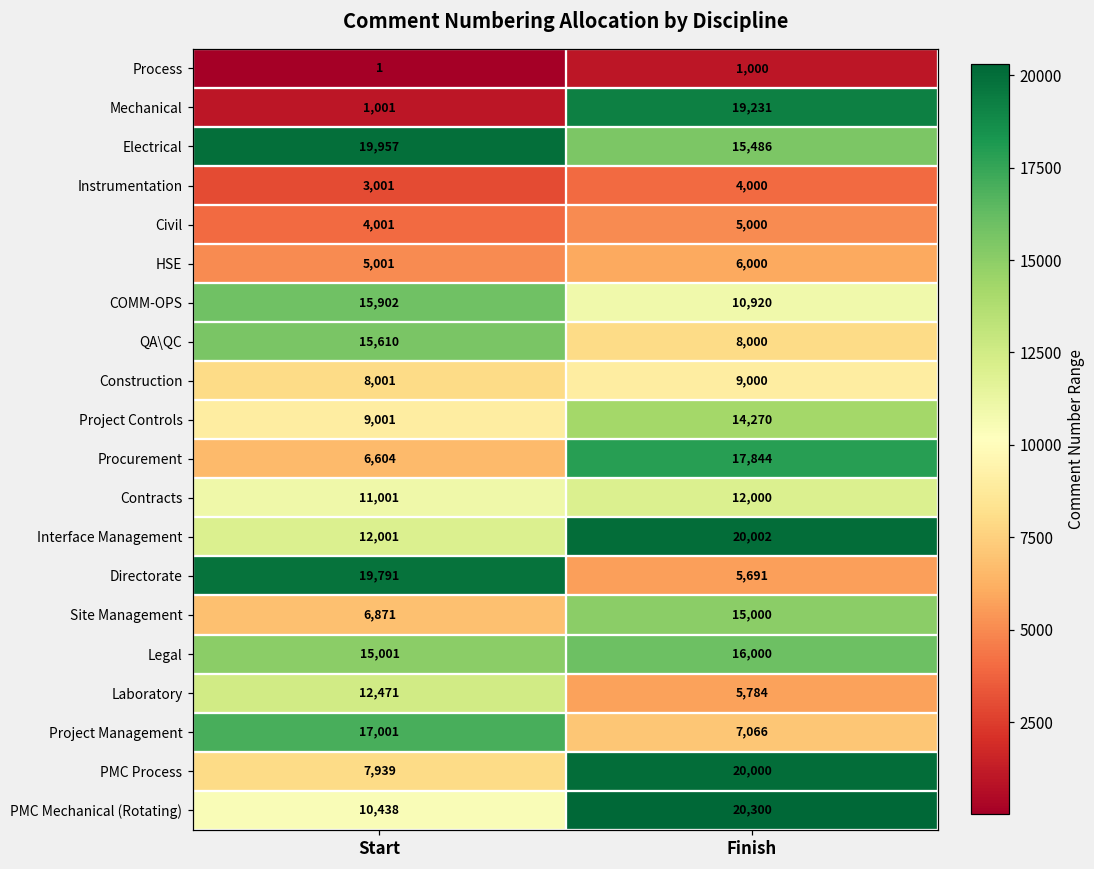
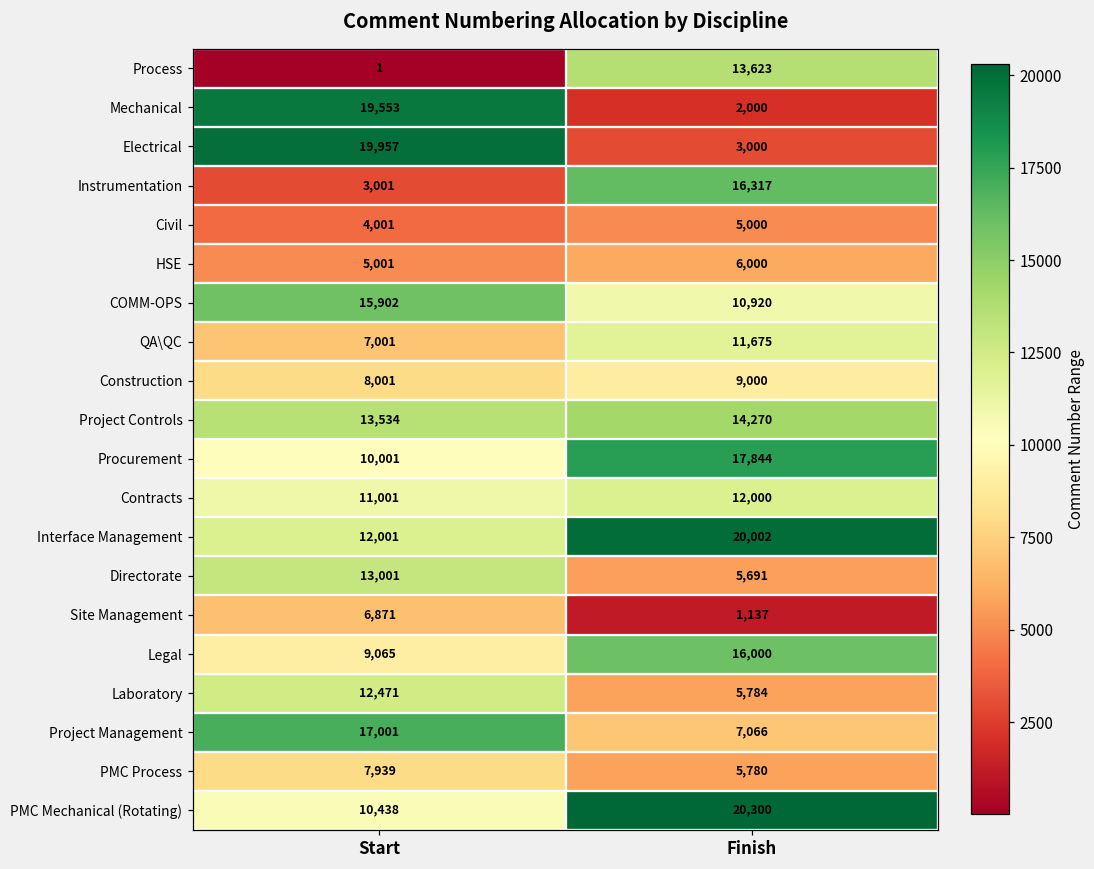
Process, Finish: 1,000 -> 13,623
Mechanical, Start: 1,001 -> 19,553
Mechanical, Finish: 19,231 -> 2,000
Electrical, Finish: 15,486 -> 3,000
Instrumentation, Finish: 4,000 -> 16,317
QA\QC, Start: 15,610 -> 7,001
QA\QC, Finish: 8,000 -> 11,675
Project Controls, Start: 9,001 -> 13,534
Procurement, Start: 6,604 -> 10,001
Directorate, Start: 19,791 -> 13,001
Site Management, Finish: 15,000 -> 1,137
Legal, Start: 15,001 -> 9,065
PMC Process, Finish: 20,000 -> 5,780
